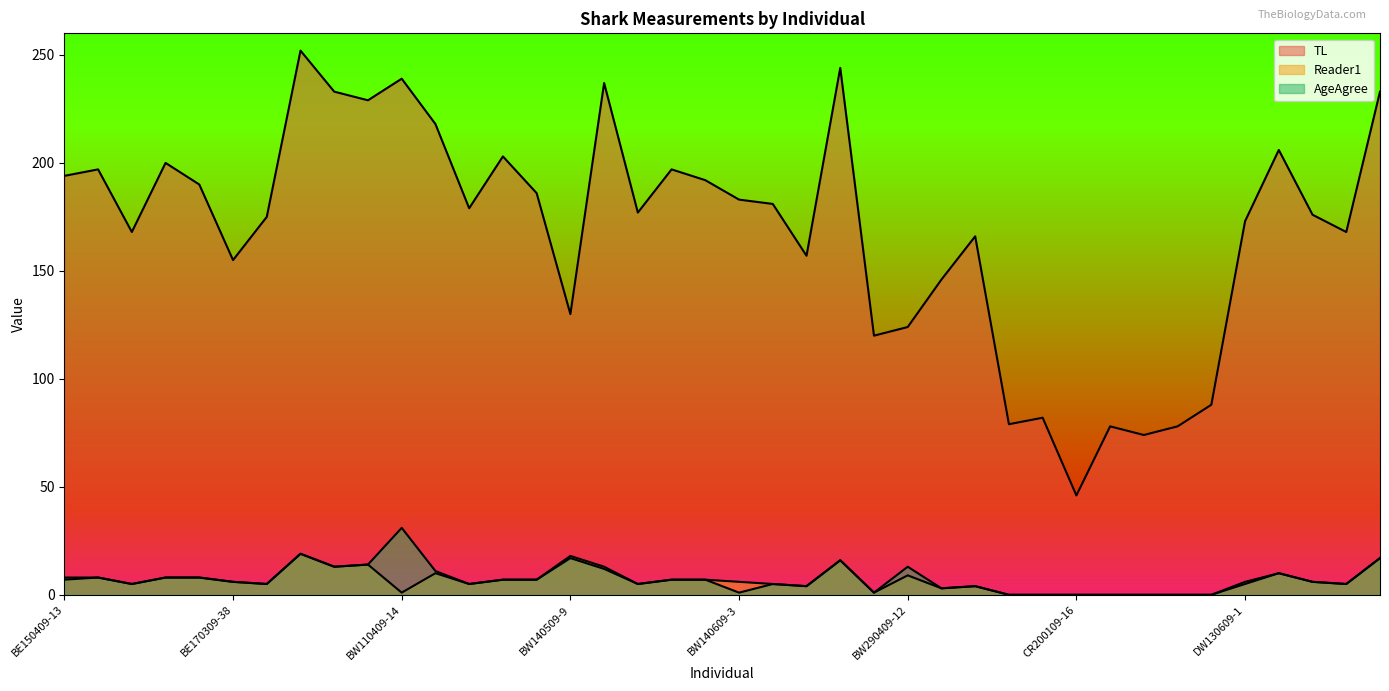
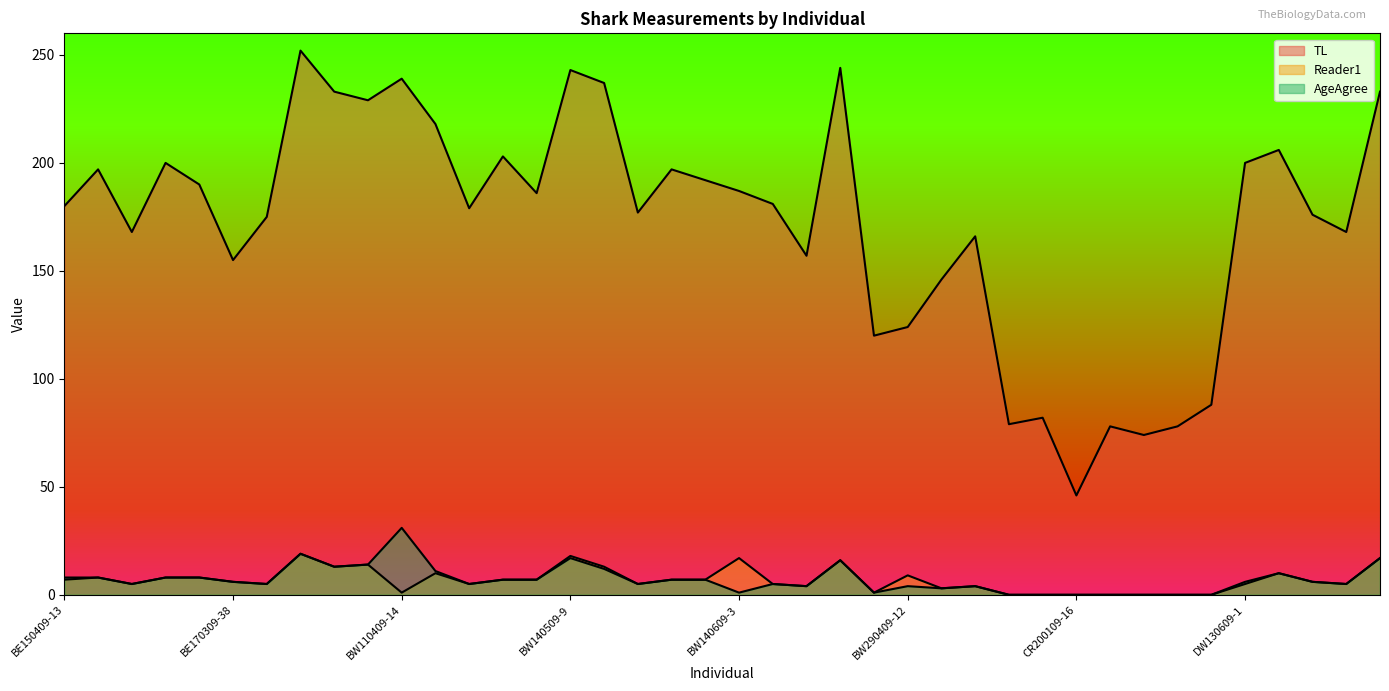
TL, BE150409-13: 194 -> 180
TL, BW140509-9: 130 -> 243
TL, BW140609-3: 183 -> 187
Reader1, BW140609-3: 6 -> 17
AgeAgree, BW290409-12: 13 -> 4
TL, DW130609-1: 173 -> 200
